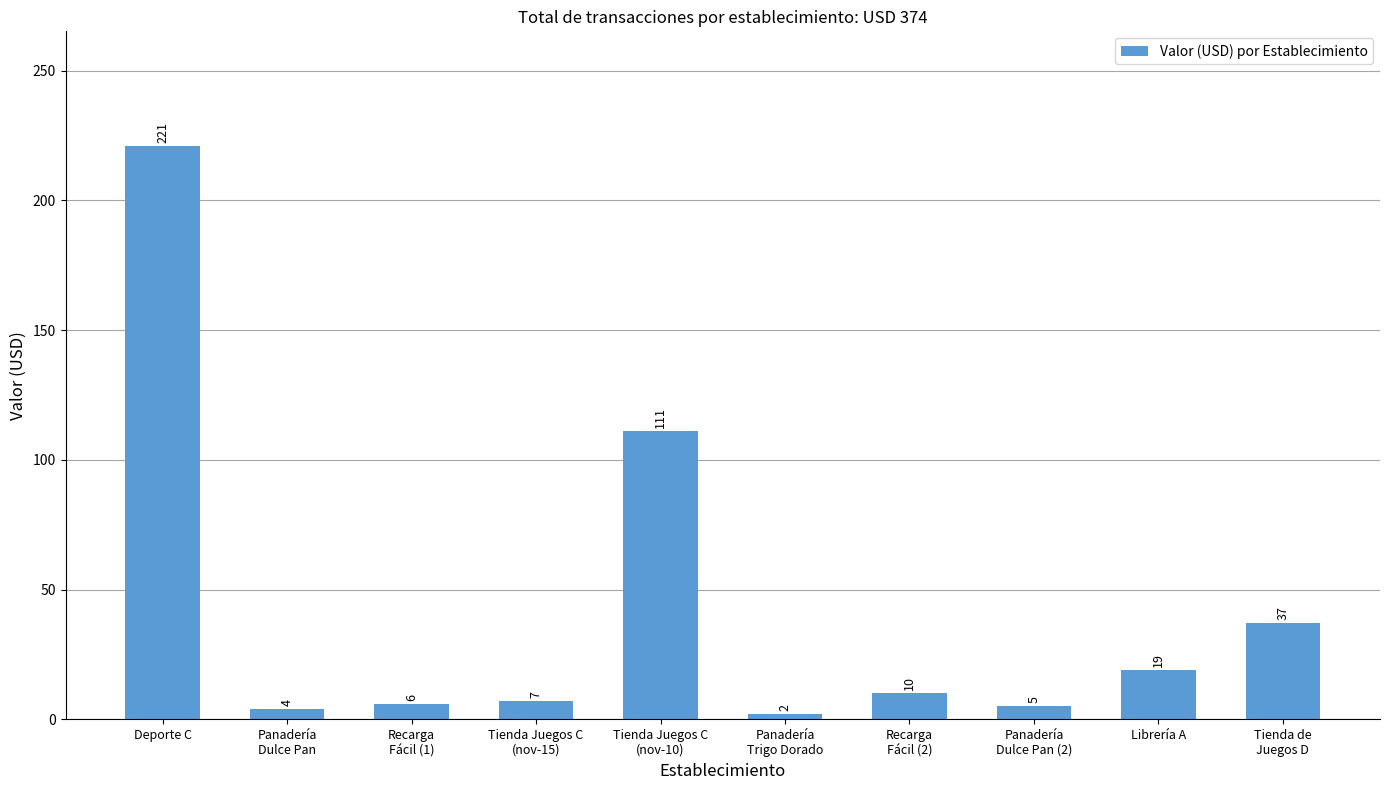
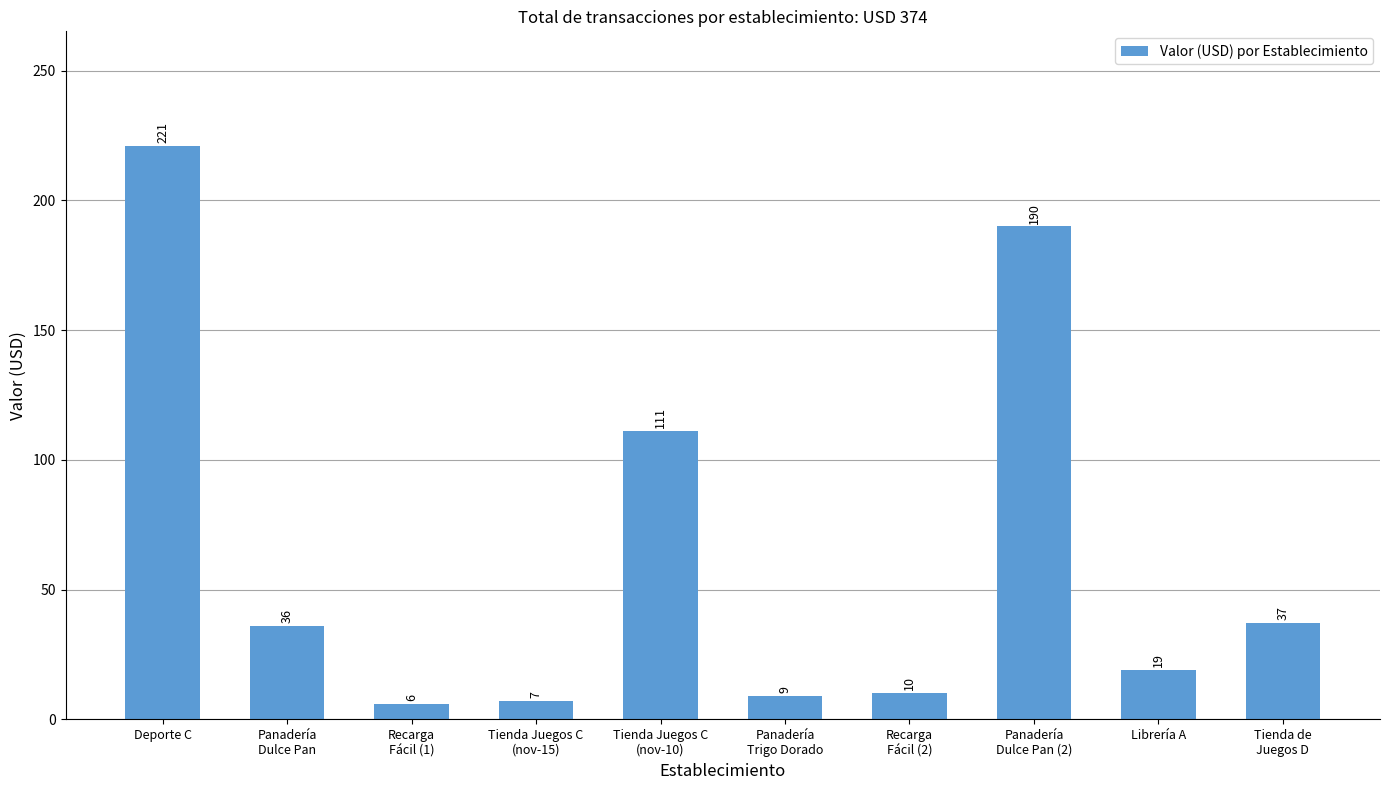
Panadería Dulce Pan: 4 -> 36
Panadería Trigo Dorado: 2 -> 9
Panadería Dulce Pan (2): 5 -> 190
